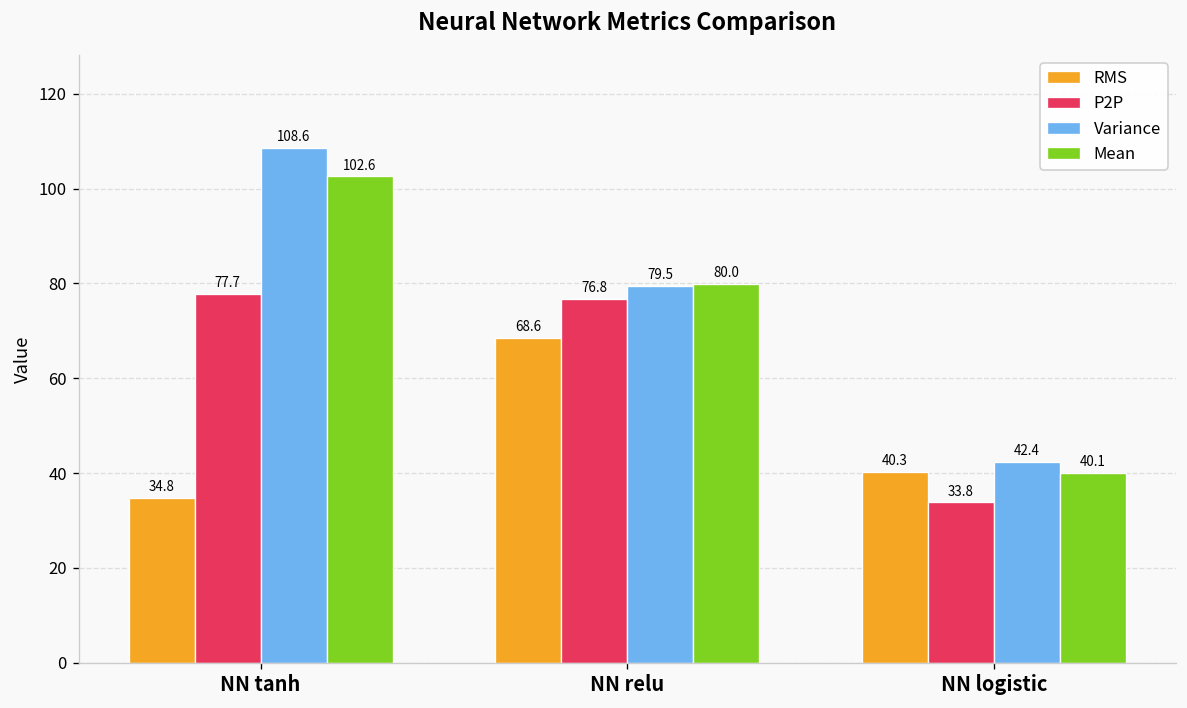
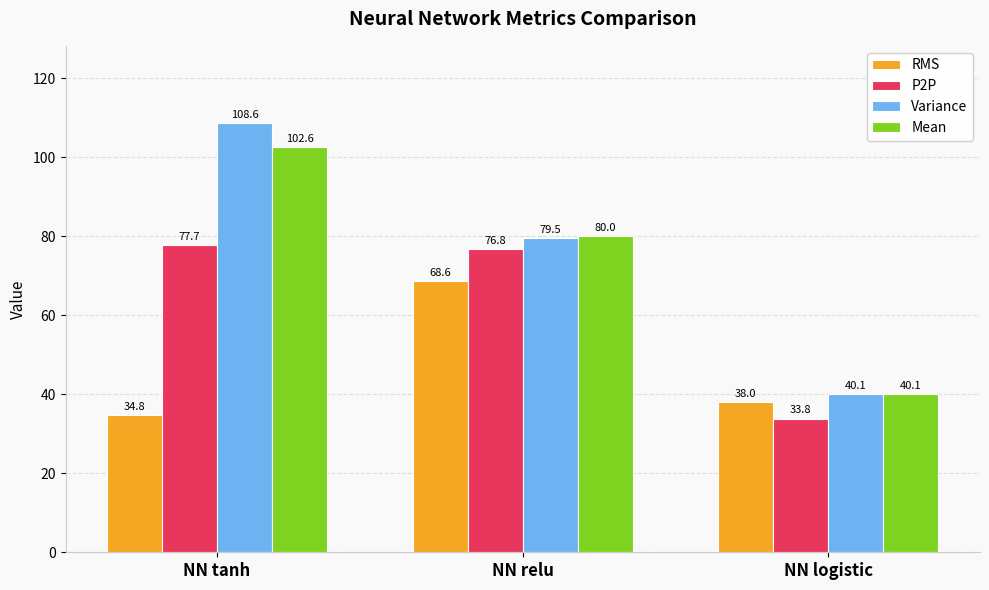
RMS, NN logistic: 40.3 -> 38.0
Variance, NN logistic: 42.4 -> 40.1
